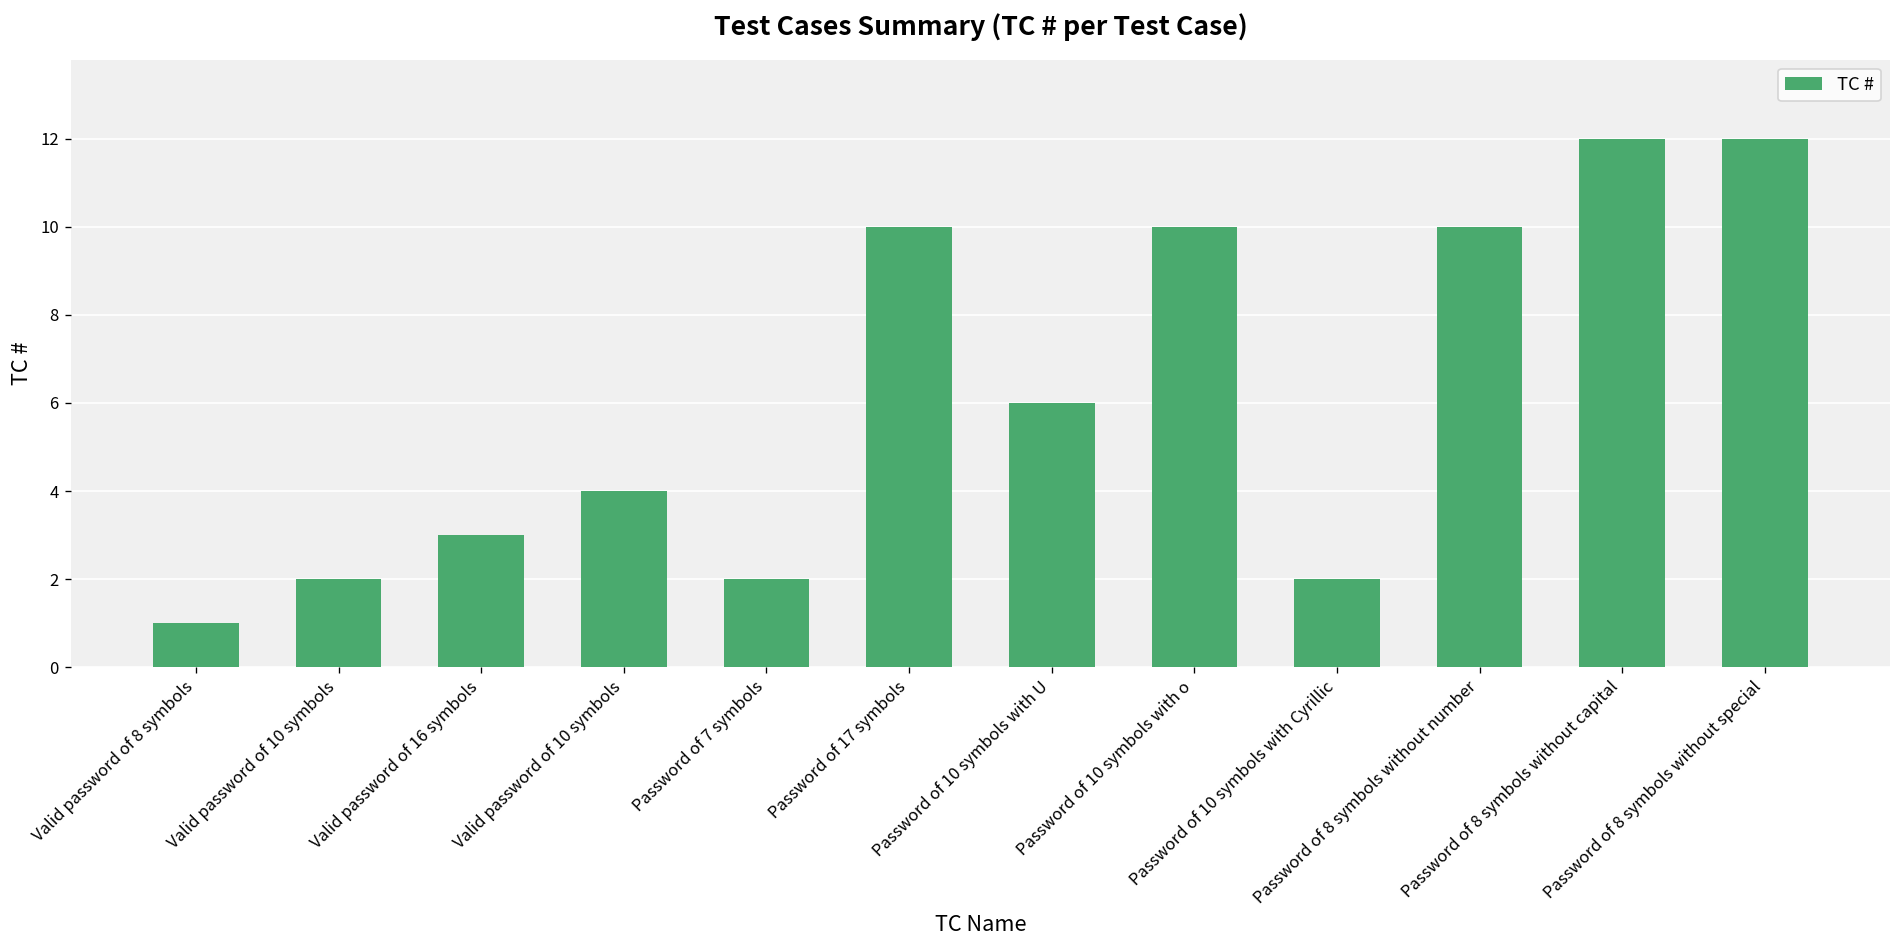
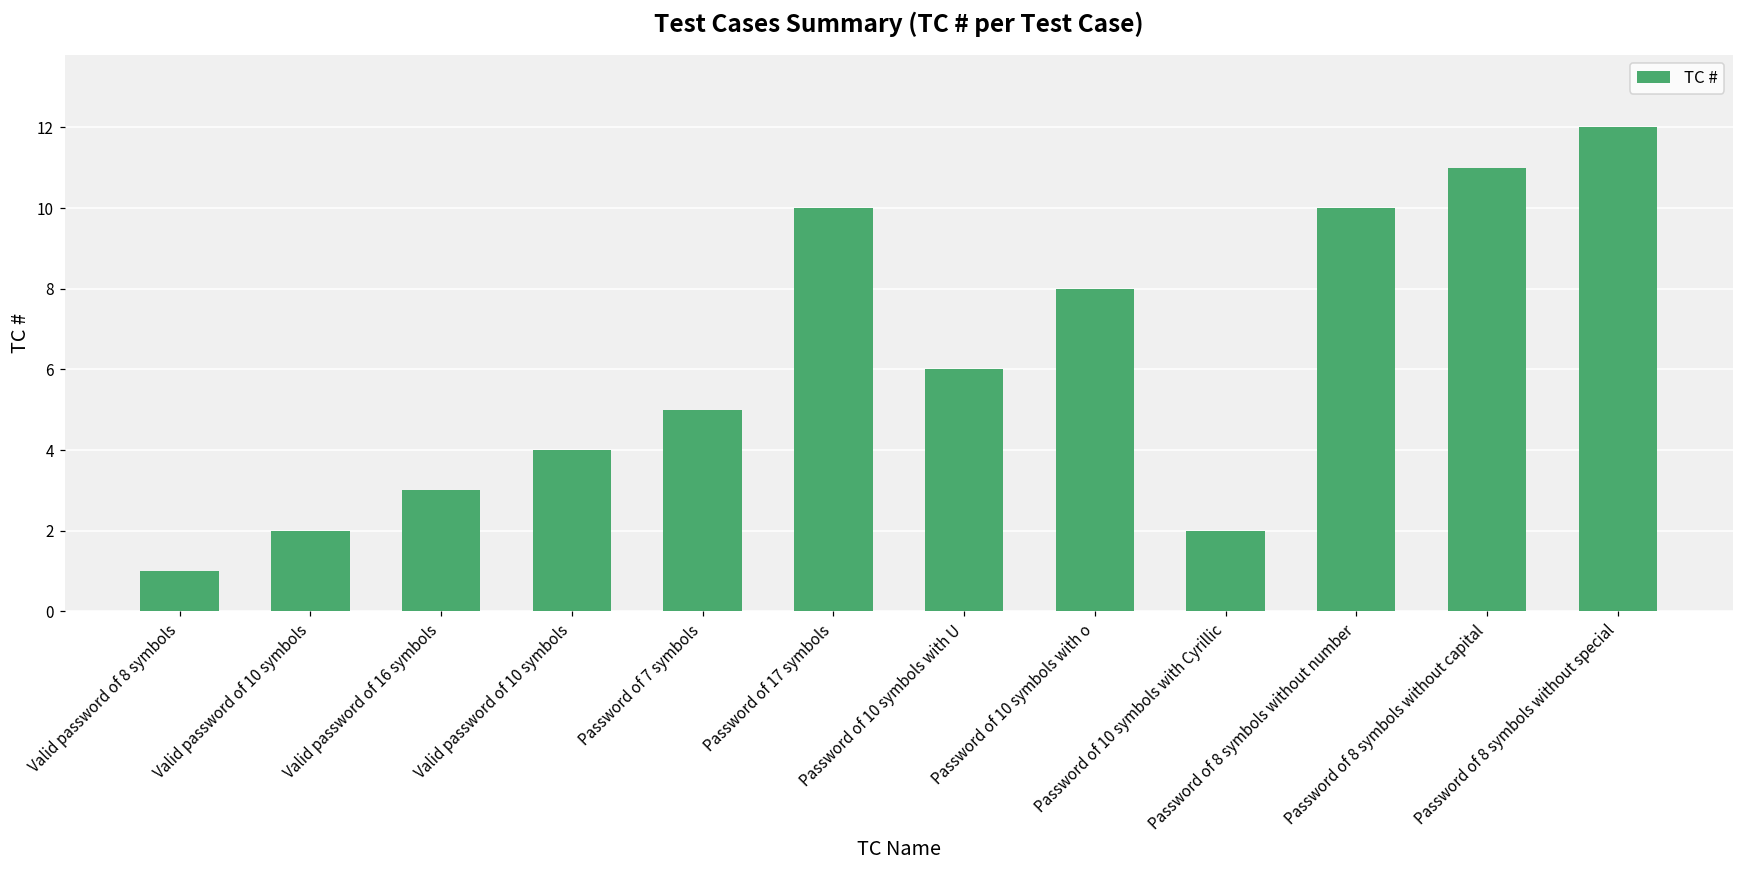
Password of 7 symbols: 2 -> 5
Password of 10 symbols with o: 10 -> 8
Password of 8 symbols without capital: 12 -> 11
